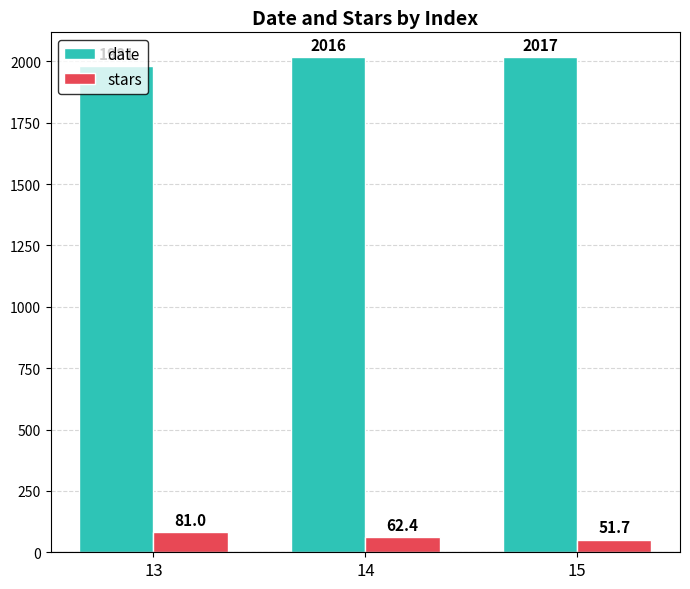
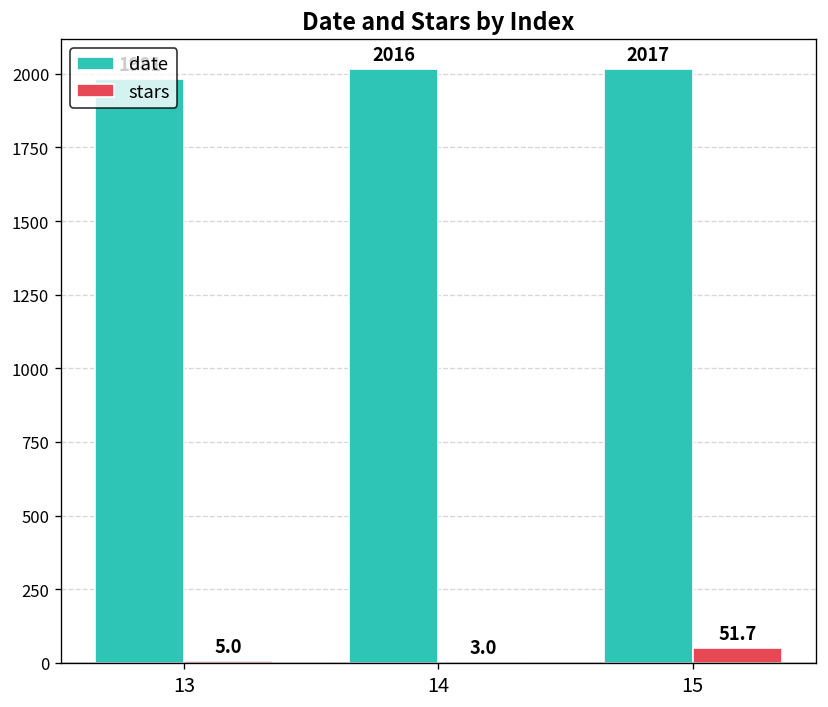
stars, 13: 81.0 -> 5.0
stars, 14: 62.4 -> 3.0
